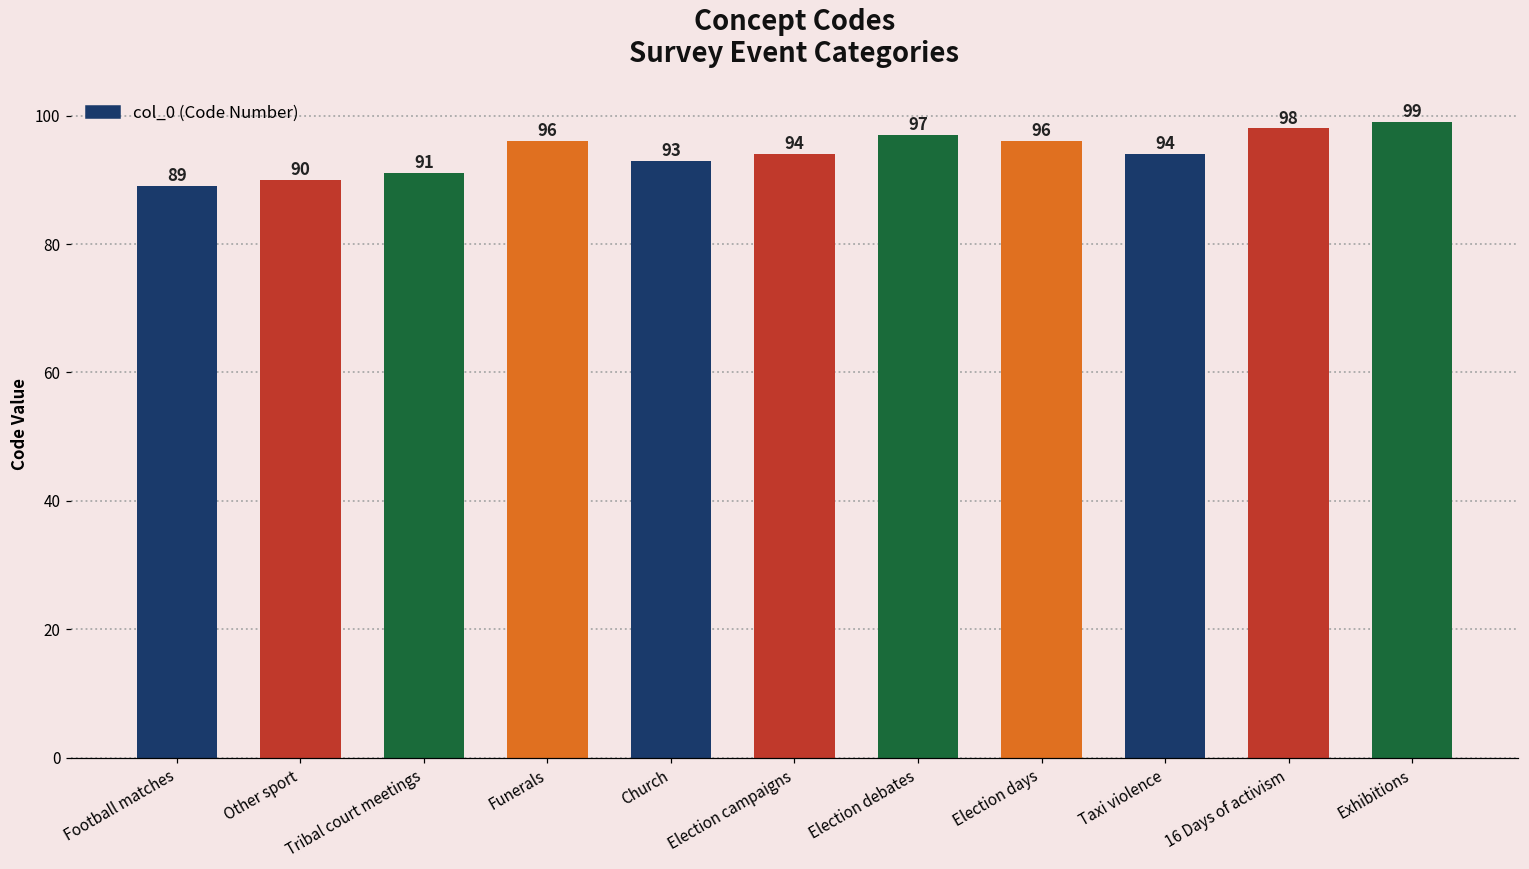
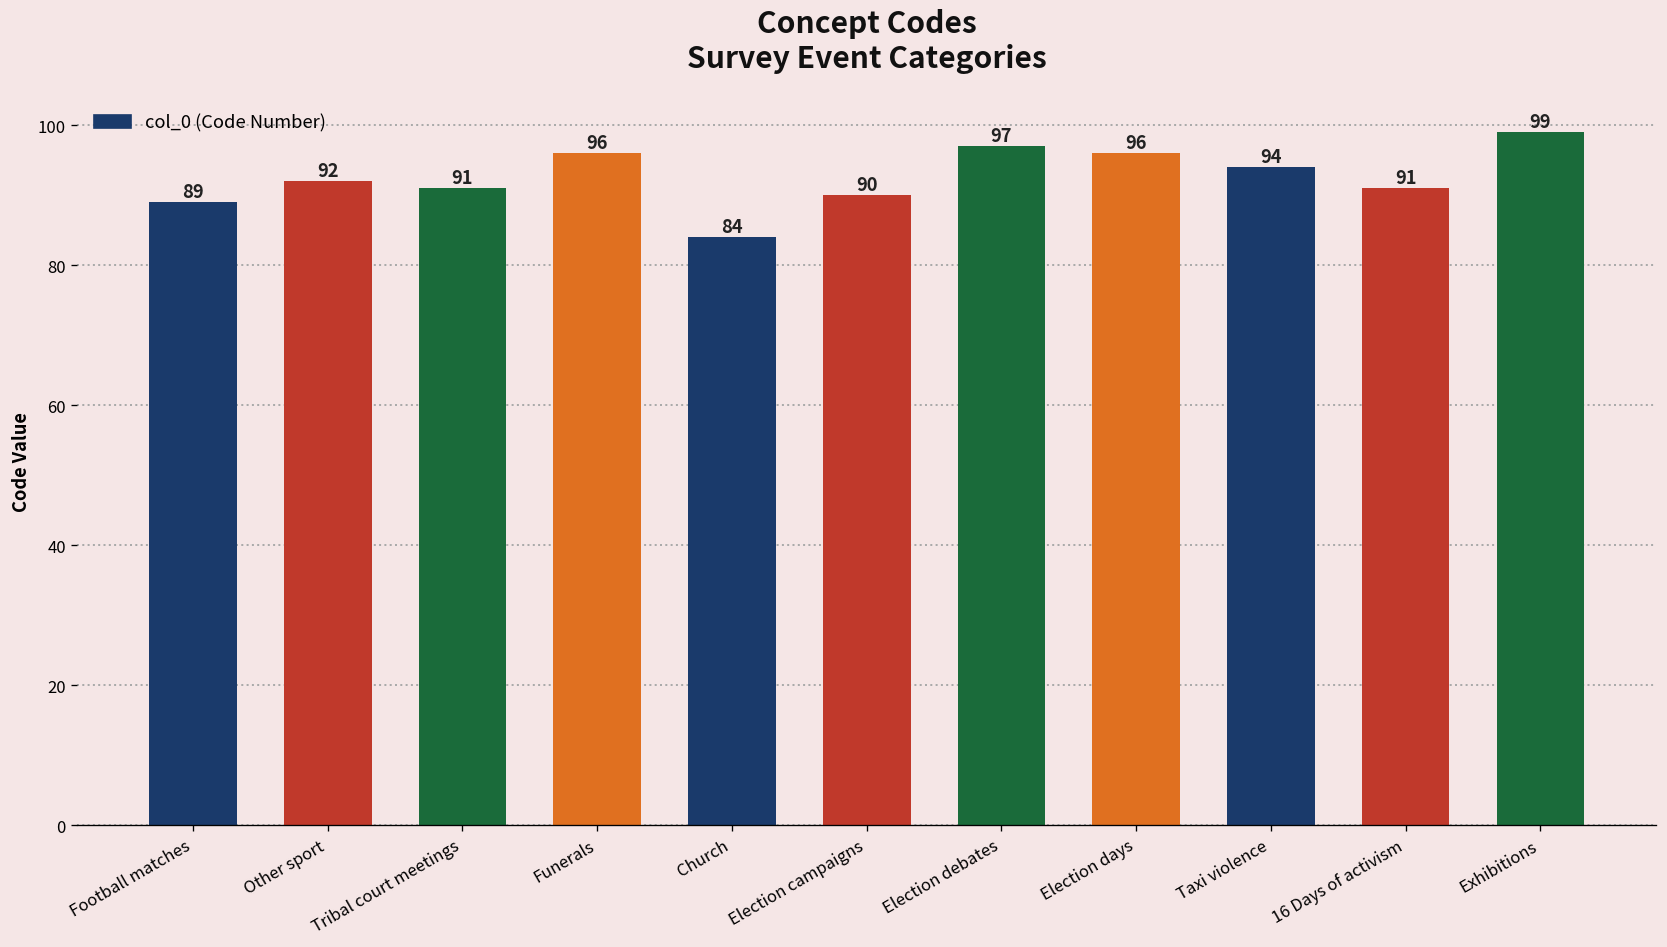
Other sport: 90 -> 92
Church: 93 -> 84
Election campaigns: 94 -> 90
16 Days of activism: 98 -> 91
